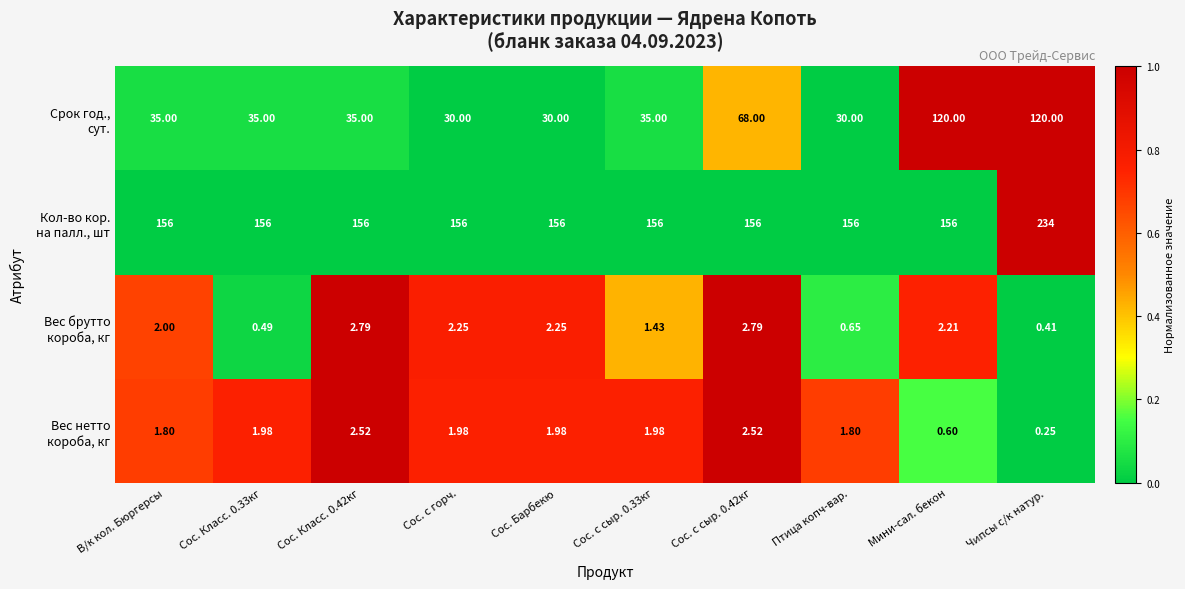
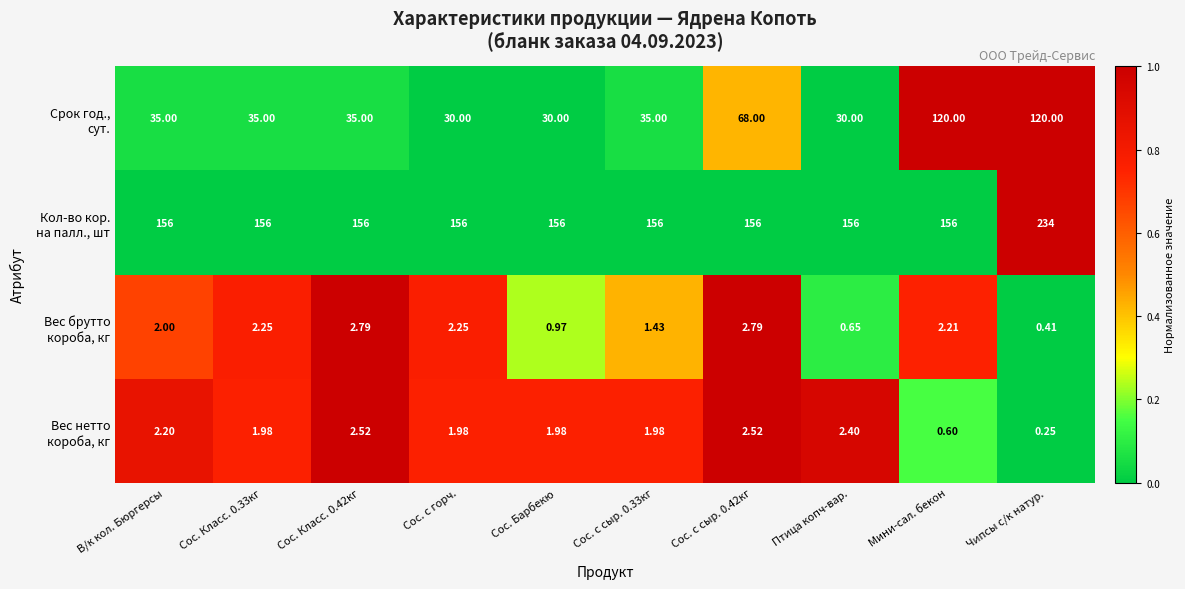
Вес брутто короба, кг, Сос. Класс. 0.33кг: 0.49 -> 2.25
Вес брутто короба, кг, Сос. Барбекю: 2.25 -> 0.97
Вес нетто короба, кг, В/к кол. Бюргерсы: 1.80 -> 2.20
Вес нетто короба, кг, Птица копч-вар.: 1.80 -> 2.40
